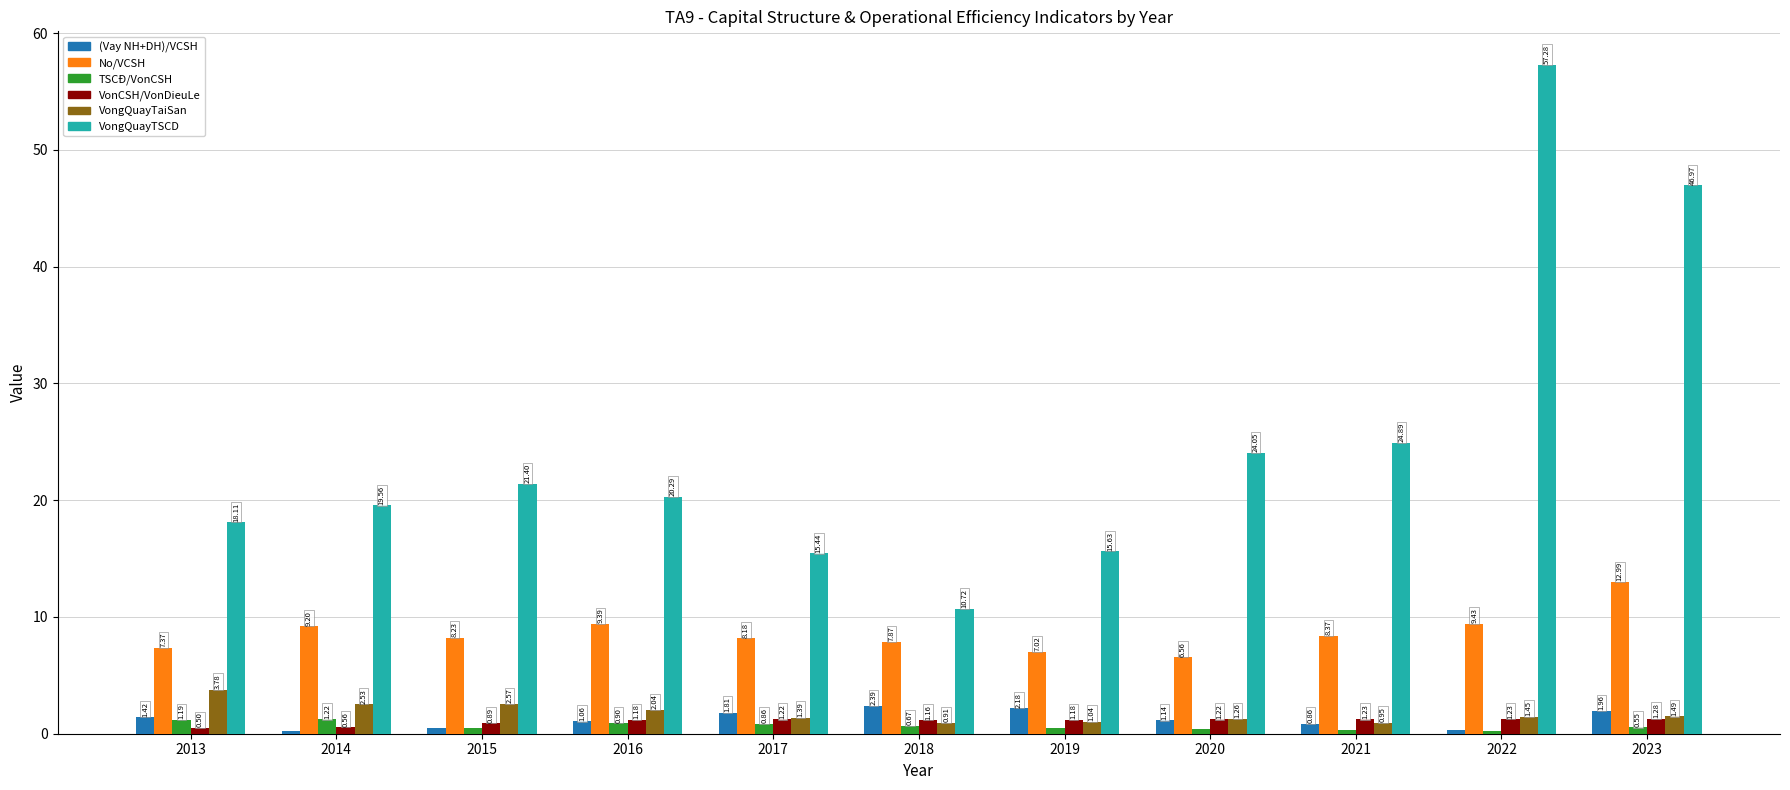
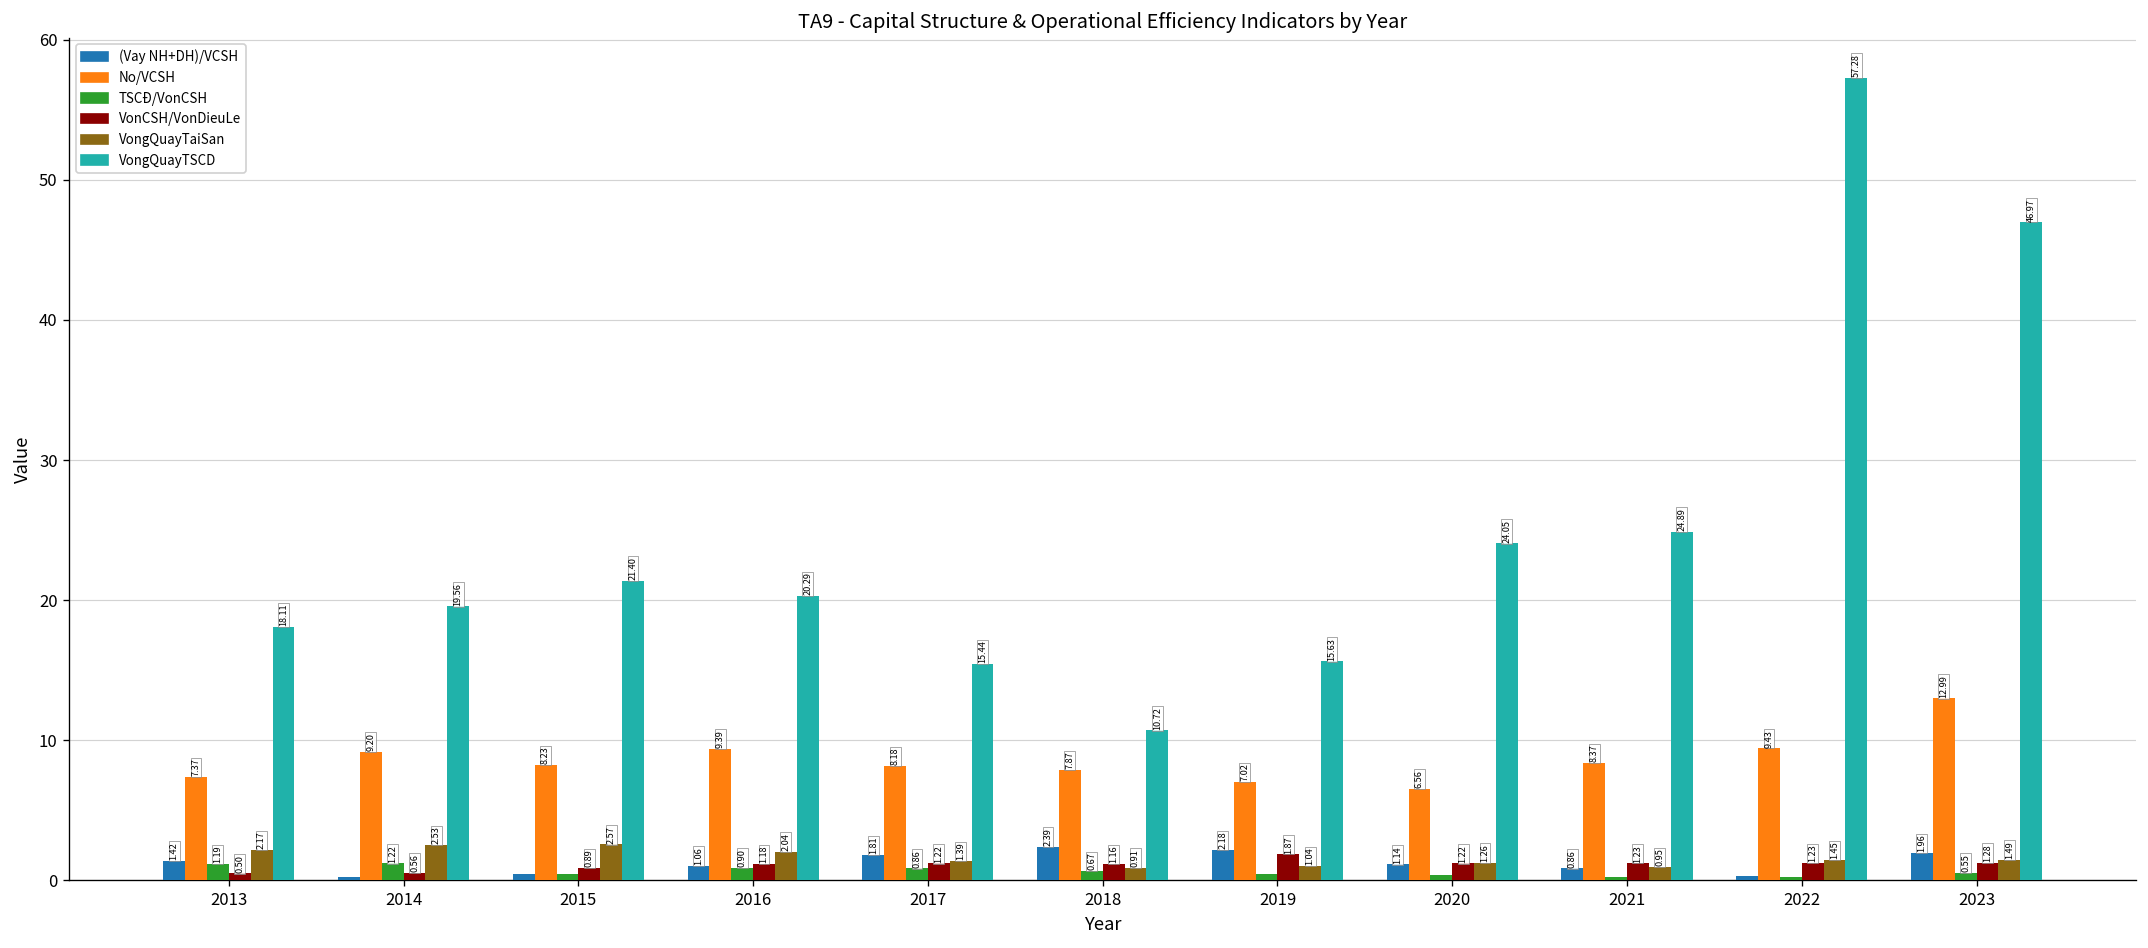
VongQuayTaiSan, 2013: 3.78 -> 2.17
VonCSH/VonDieuLe, 2019: 1.18 -> 1.87
